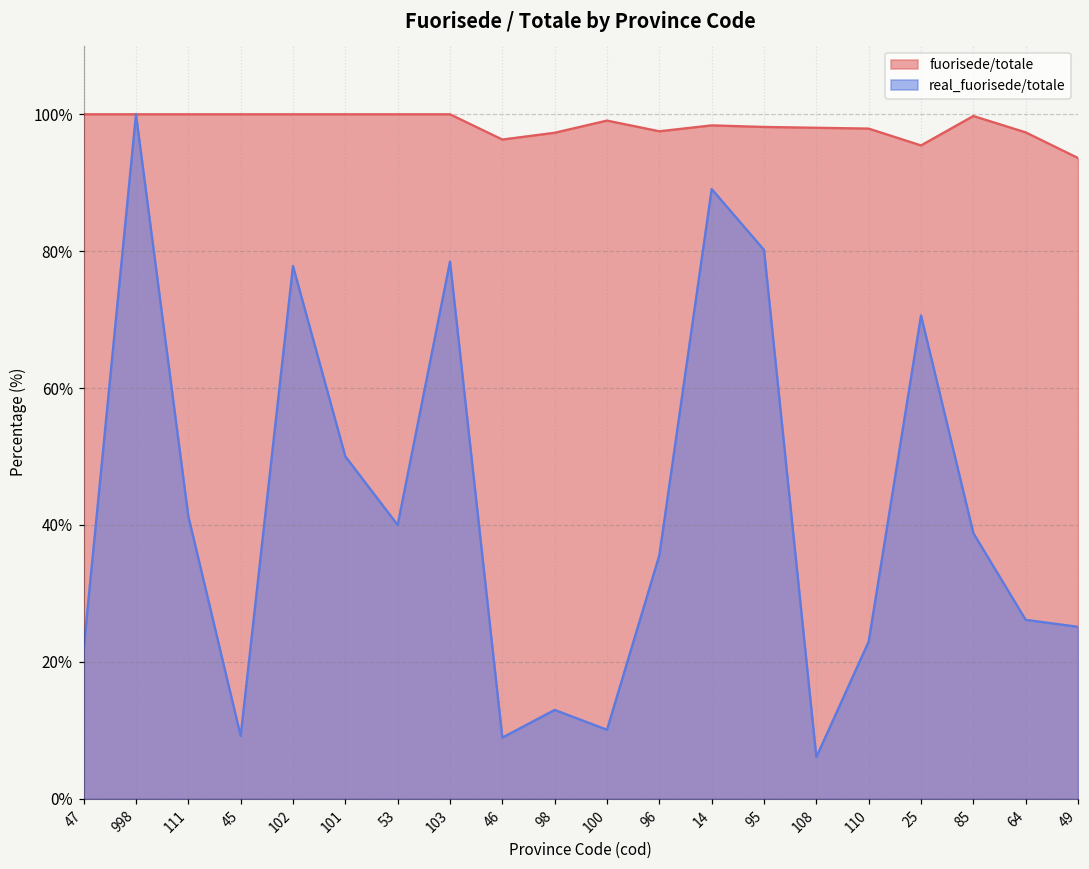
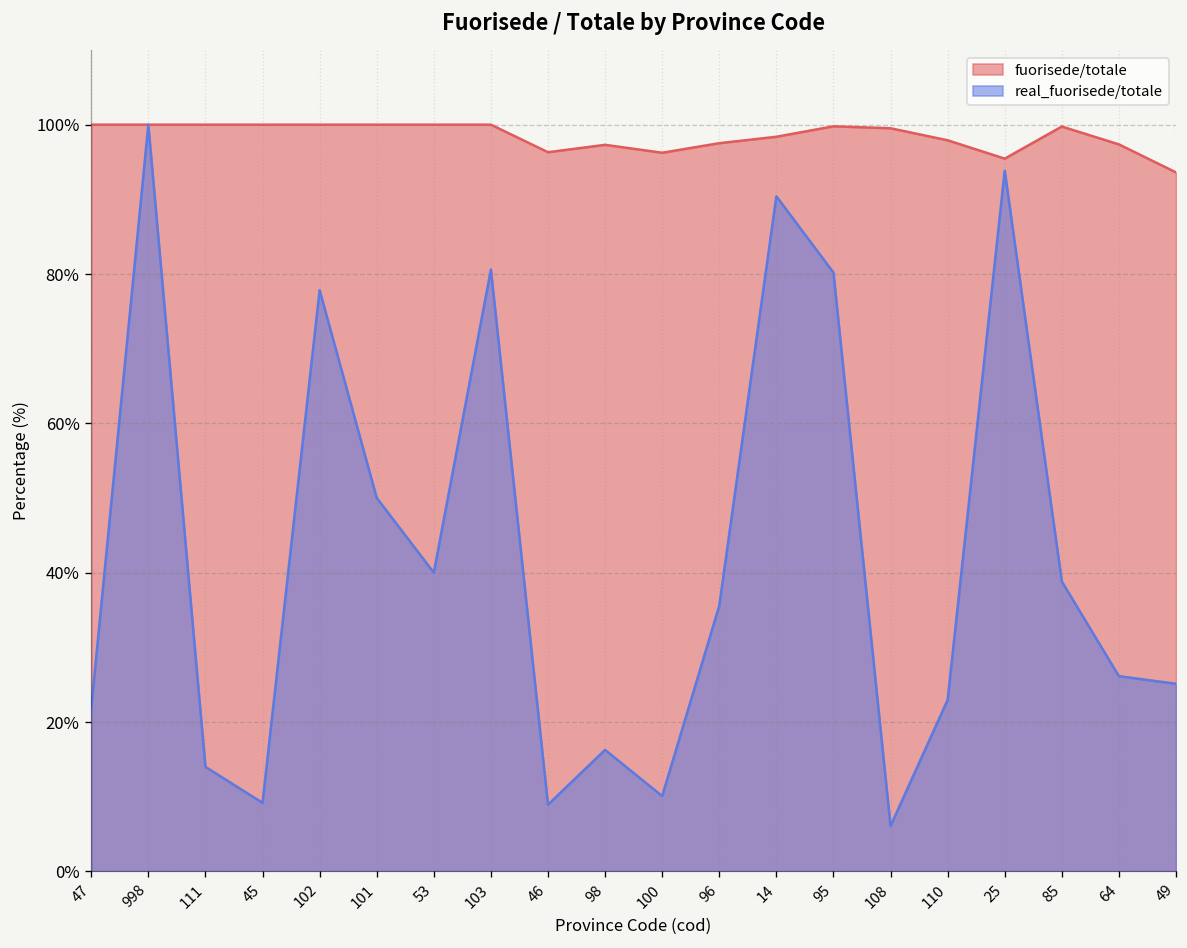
real_fuorisede/totale, 111: 41% -> 14%
real_fuorisede/totale, 103: 78% -> 81%
real_fuorisede/totale, 98: 13% -> 16%
fuorisede/totale, 100: 99% -> 96%
real_fuorisede/totale, 14: 89% -> 90%
fuorisede/totale, 95: 98% -> 100%
fuorisede/totale, 108: 98% -> 100%
real_fuorisede/totale, 25: 71% -> 94%
